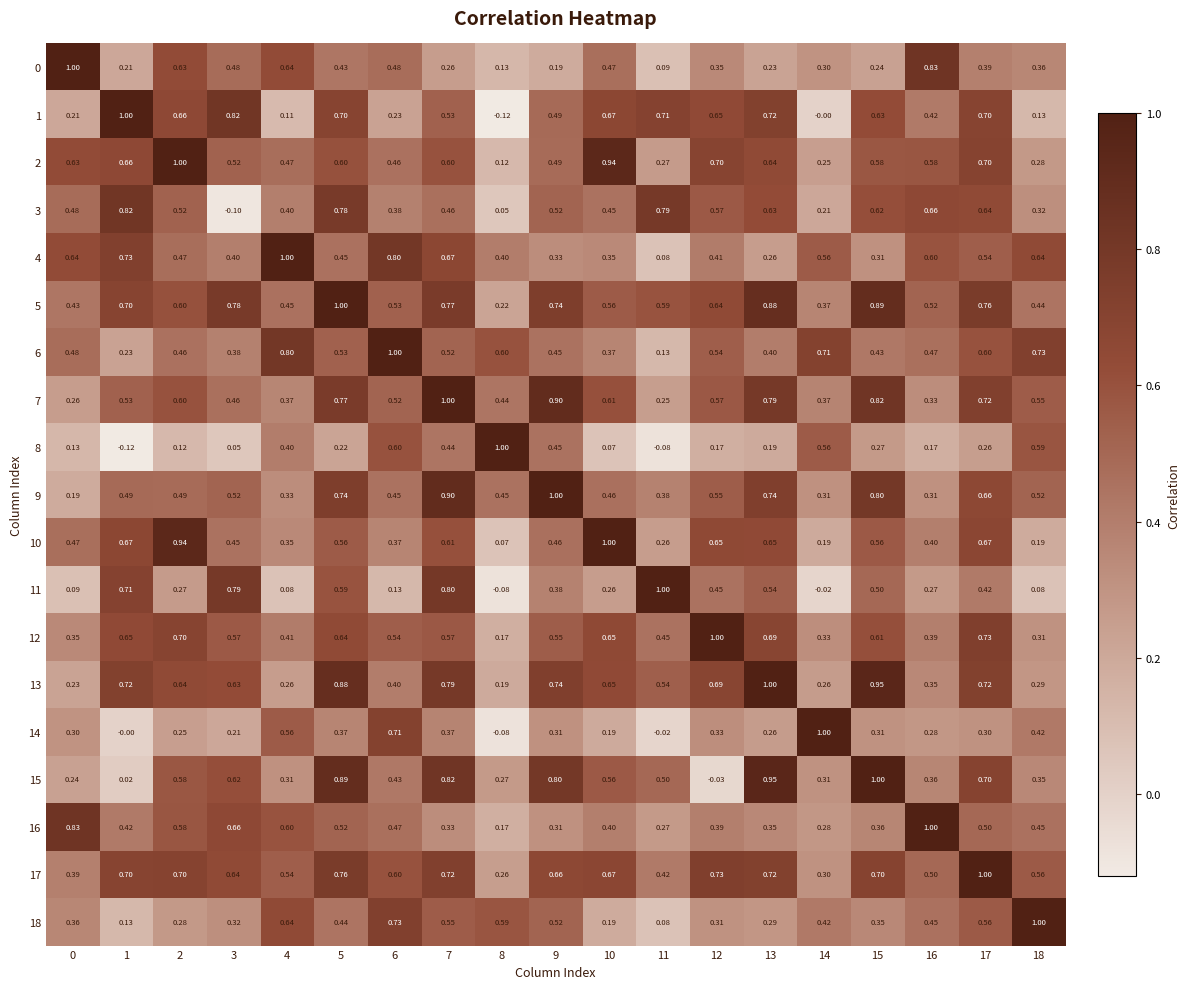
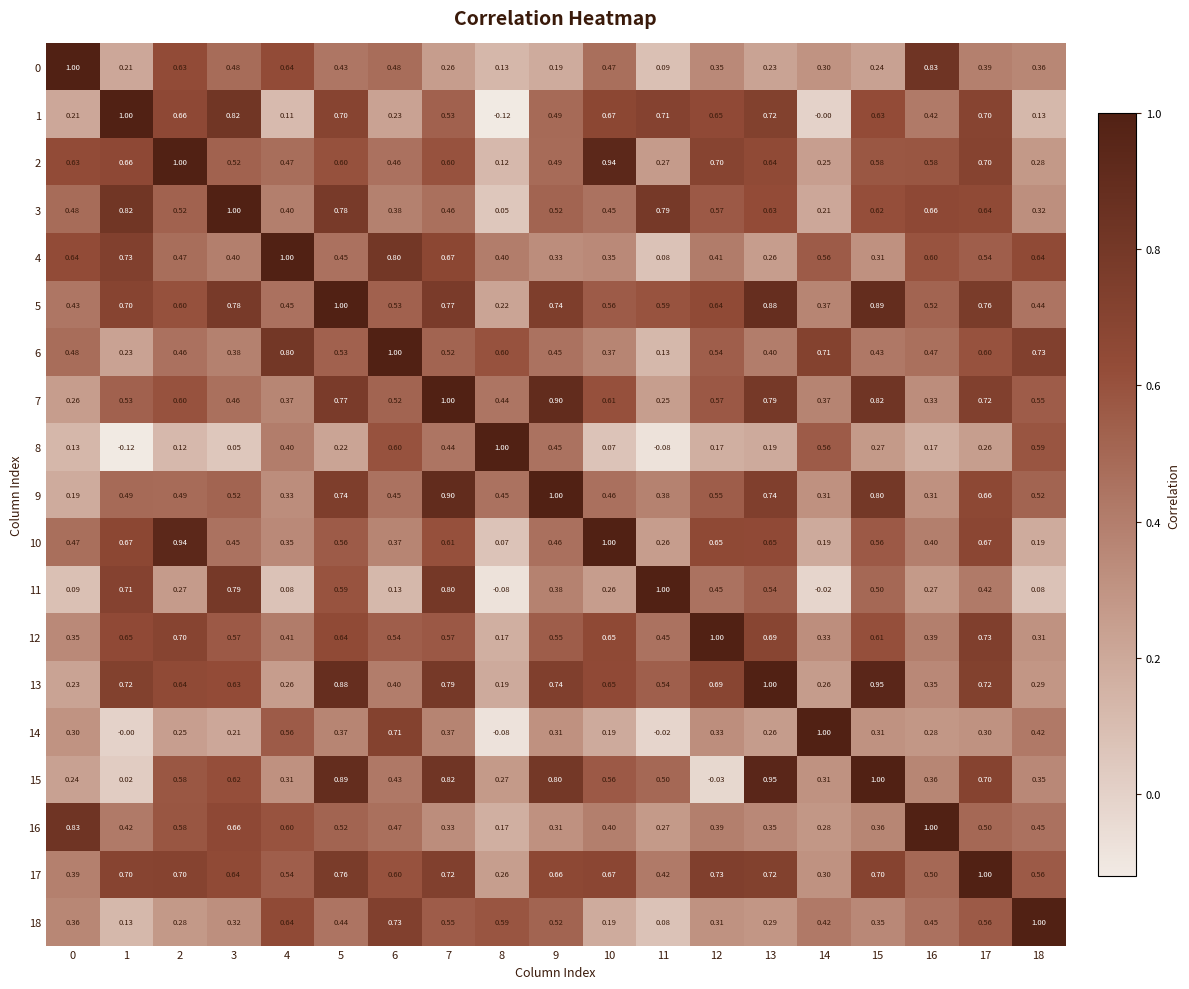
3, 3: -0.10 -> 1.00
